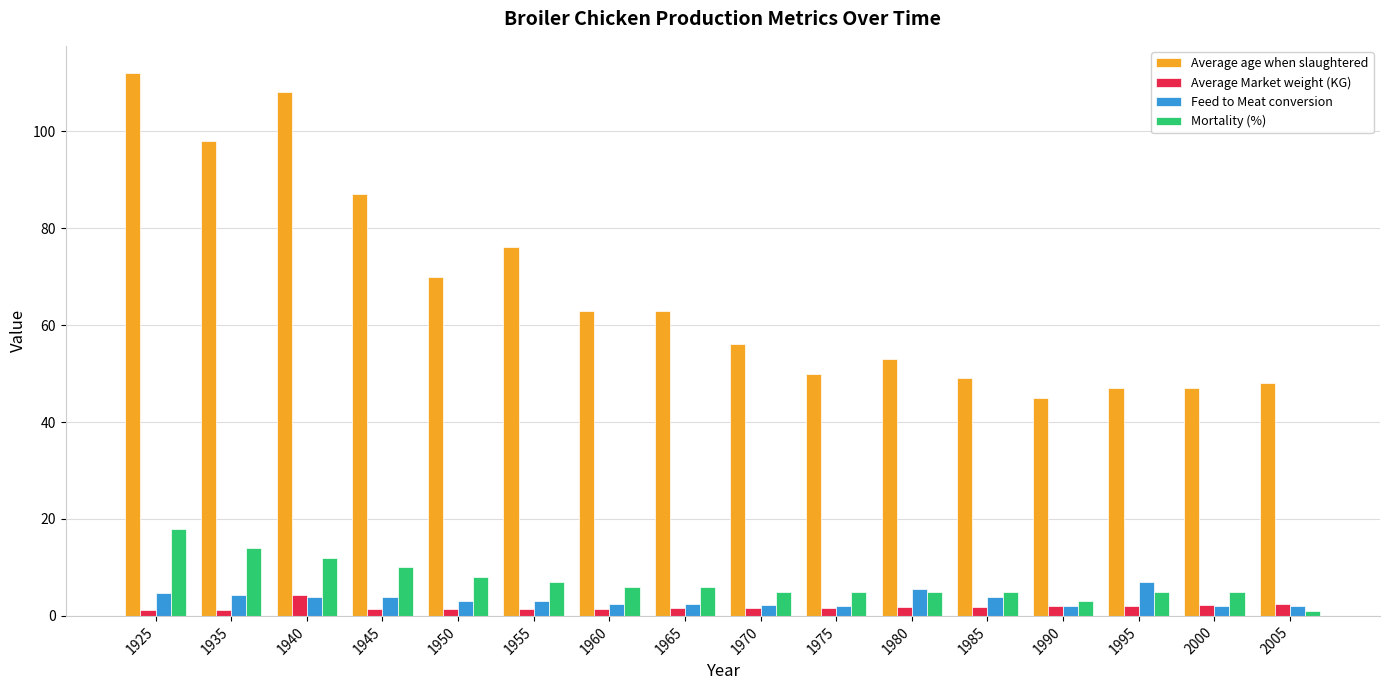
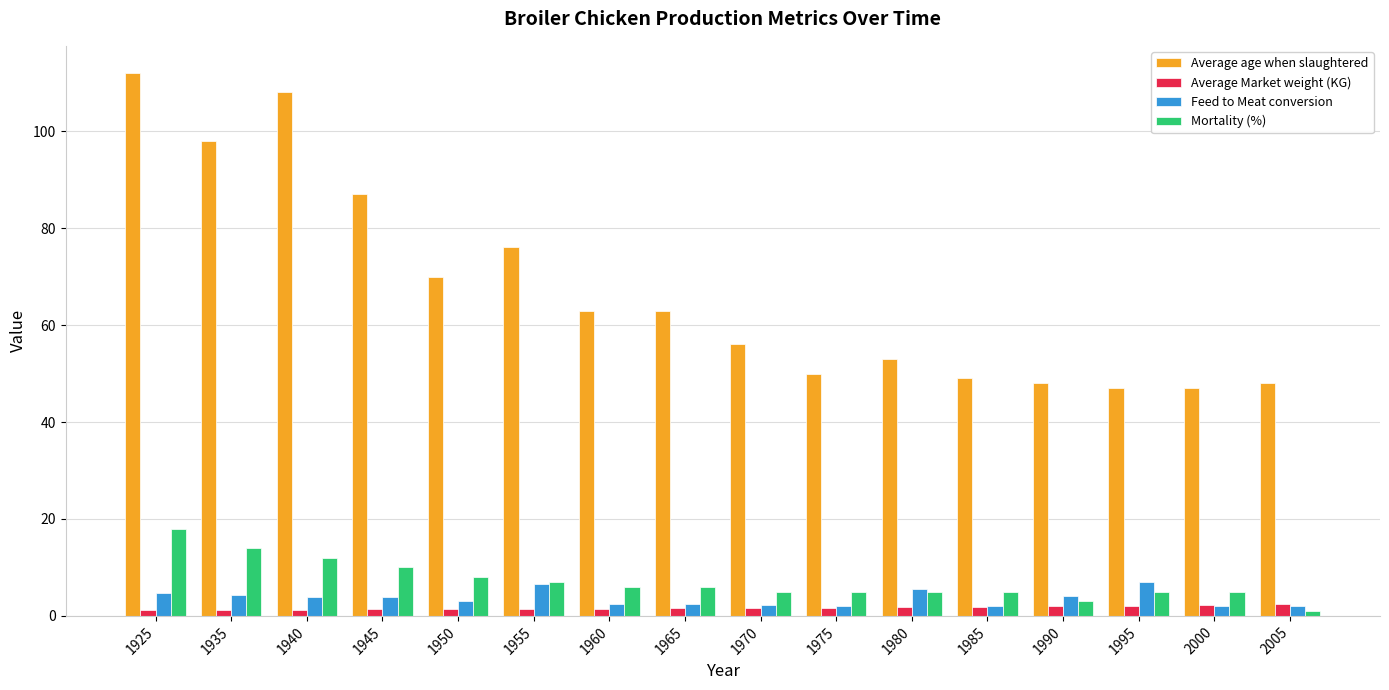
Average Market weight (KG), 1940: 4 -> 1
Feed to Meat conversion, 1955: 3 -> 7
Feed to Meat conversion, 1985: 4 -> 2
Average age when slaughtered, 1990: 45 -> 48
Feed to Meat conversion, 1990: 2 -> 4
